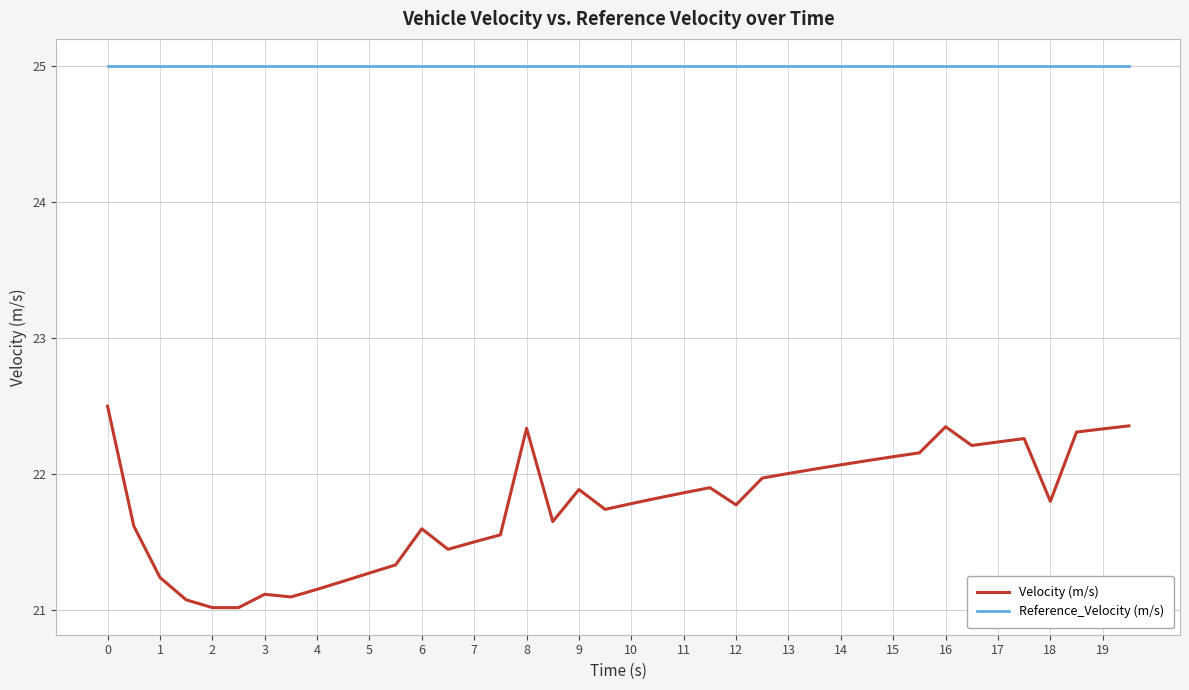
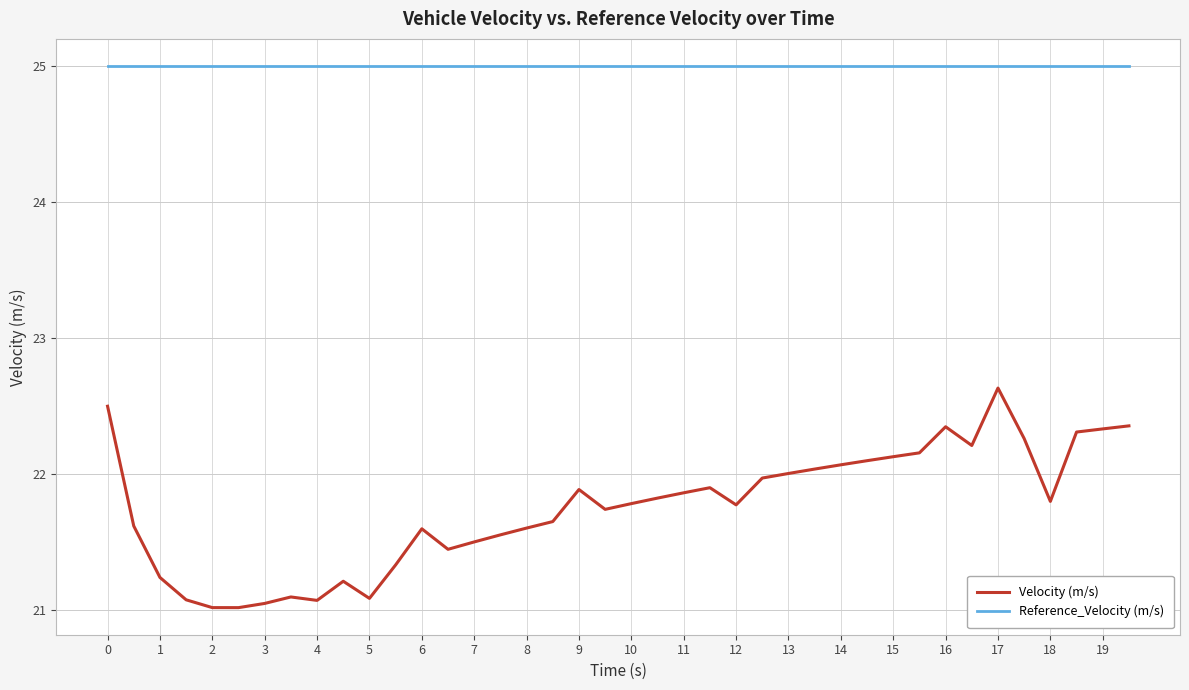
Velocity (m/s), 3: 21.12 -> 21.05
Velocity (m/s), 4: 21.15 -> 21.07
Velocity (m/s), 5: 21.27 -> 21.09
Velocity (m/s), 8: 22.34 -> 21.60
Velocity (m/s), 17: 22.24 -> 22.63
